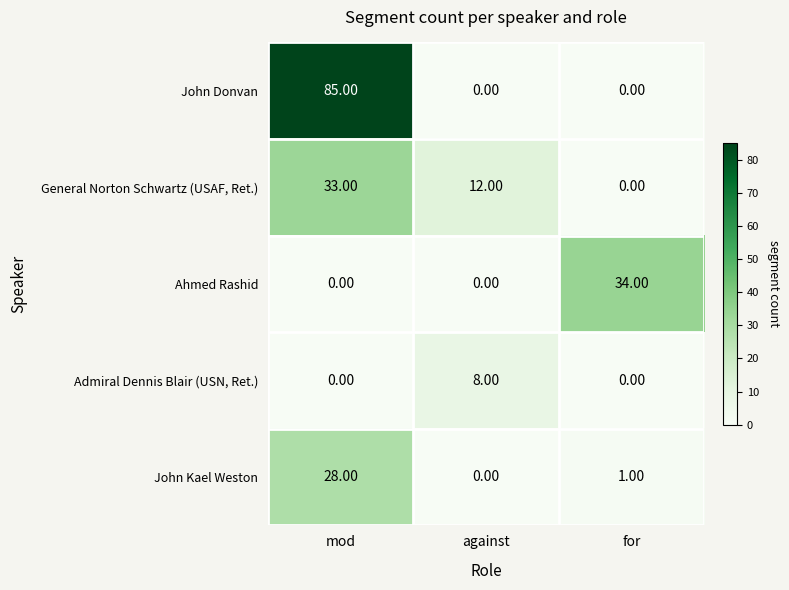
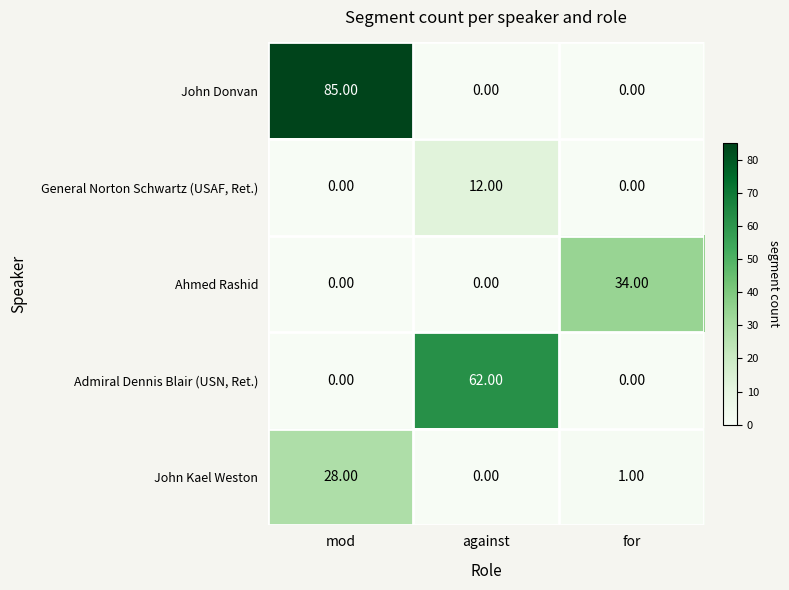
General Norton Schwartz (USAF, Ret.), mod: 33.00 -> 0.00
Admiral Dennis Blair (USN, Ret.), against: 8.00 -> 62.00
